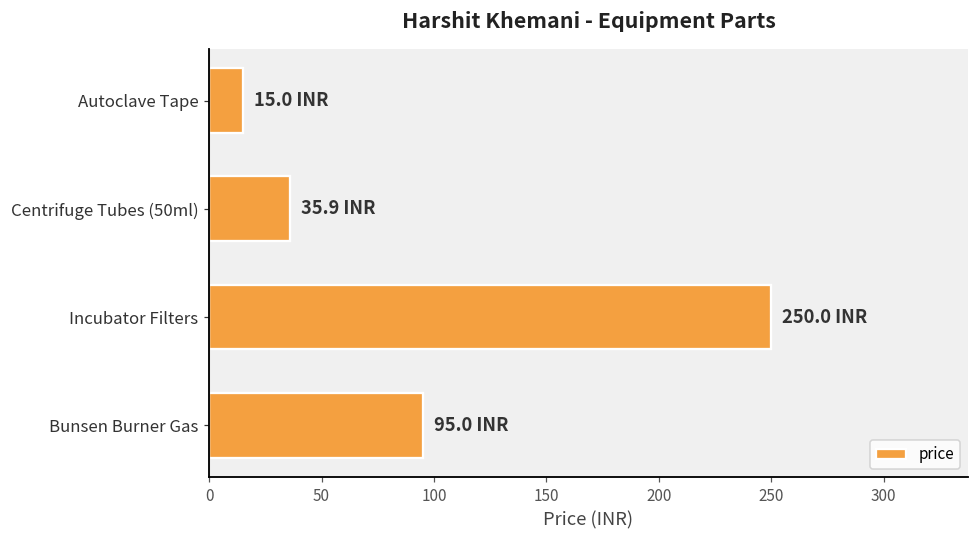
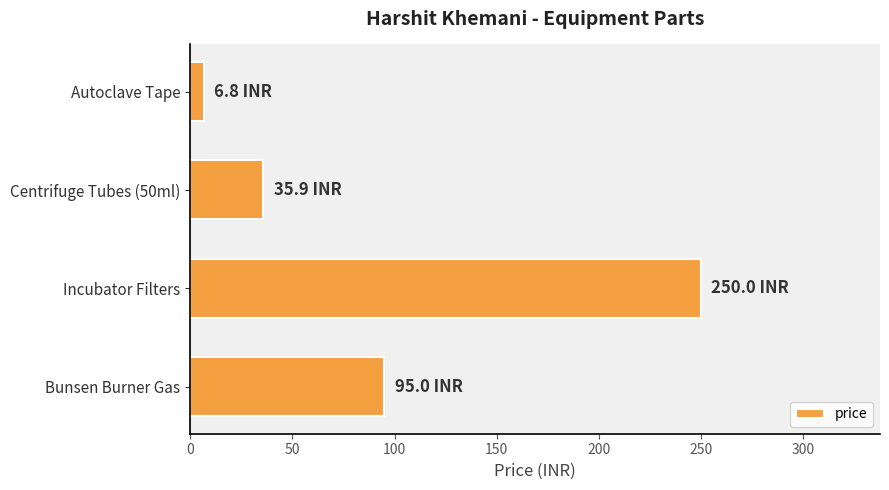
Autoclave Tape: 15.0 -> 6.8
